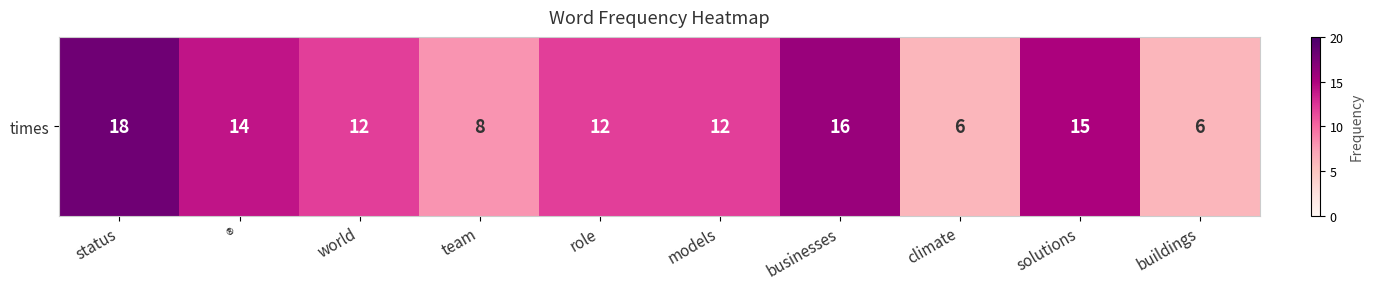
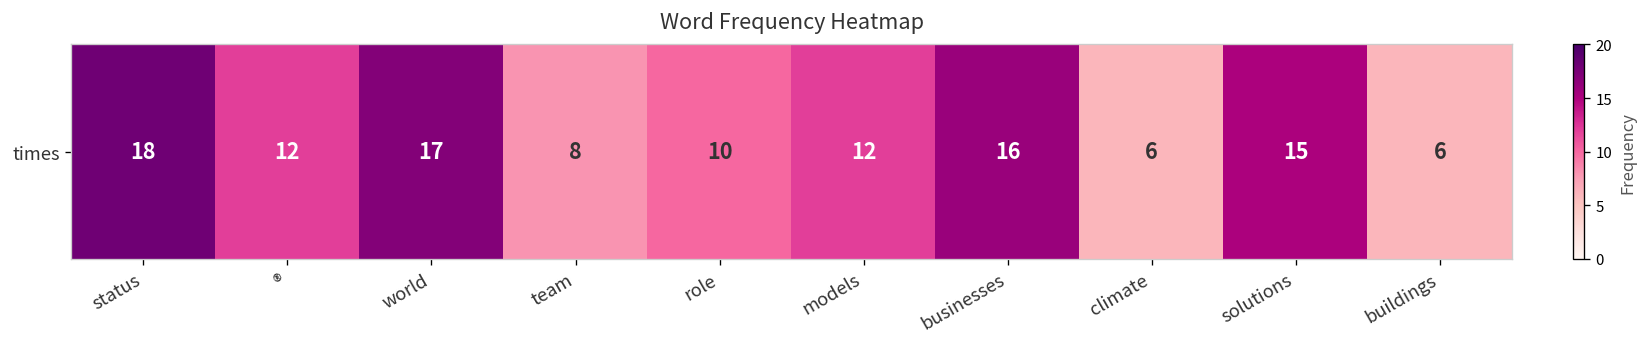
times, ®: 14 -> 12
times, world: 12 -> 17
times, role: 12 -> 10
